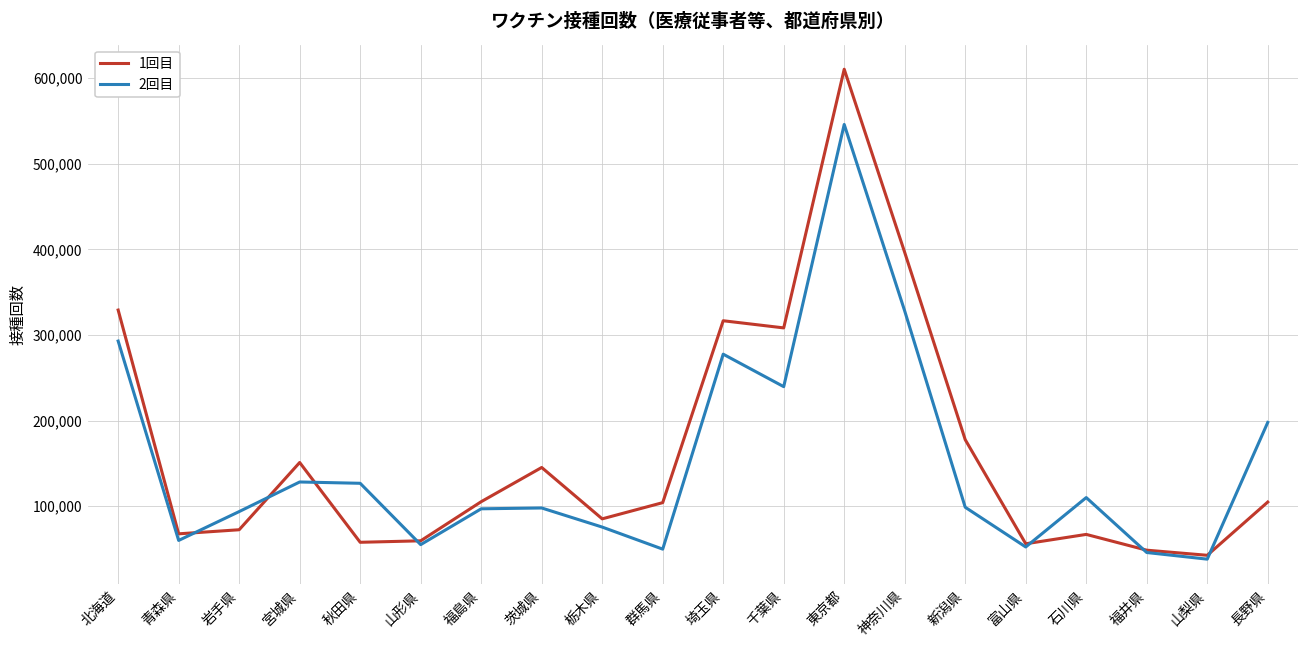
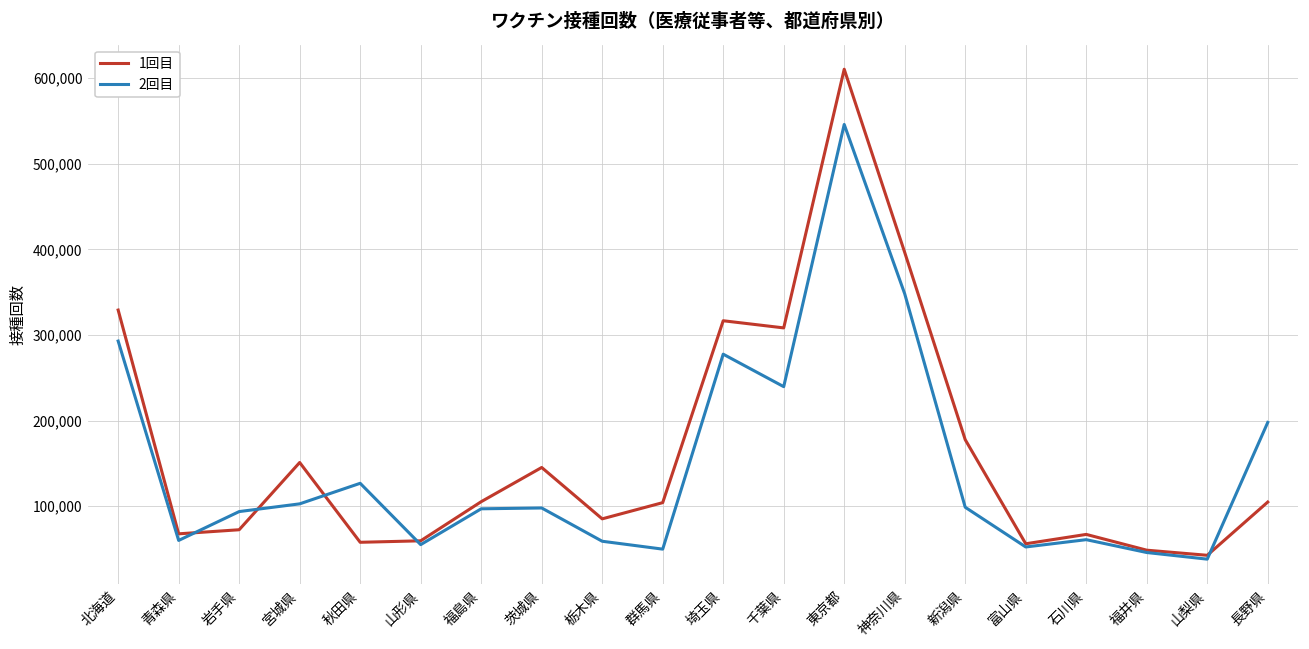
2回目, 宮城県: 130,000 -> 100,000
2回目, 栃木県: 80,000 -> 60,000
2回目, 神奈川県: 330,000 -> 350,000
2回目, 石川県: 110,000 -> 60,000
